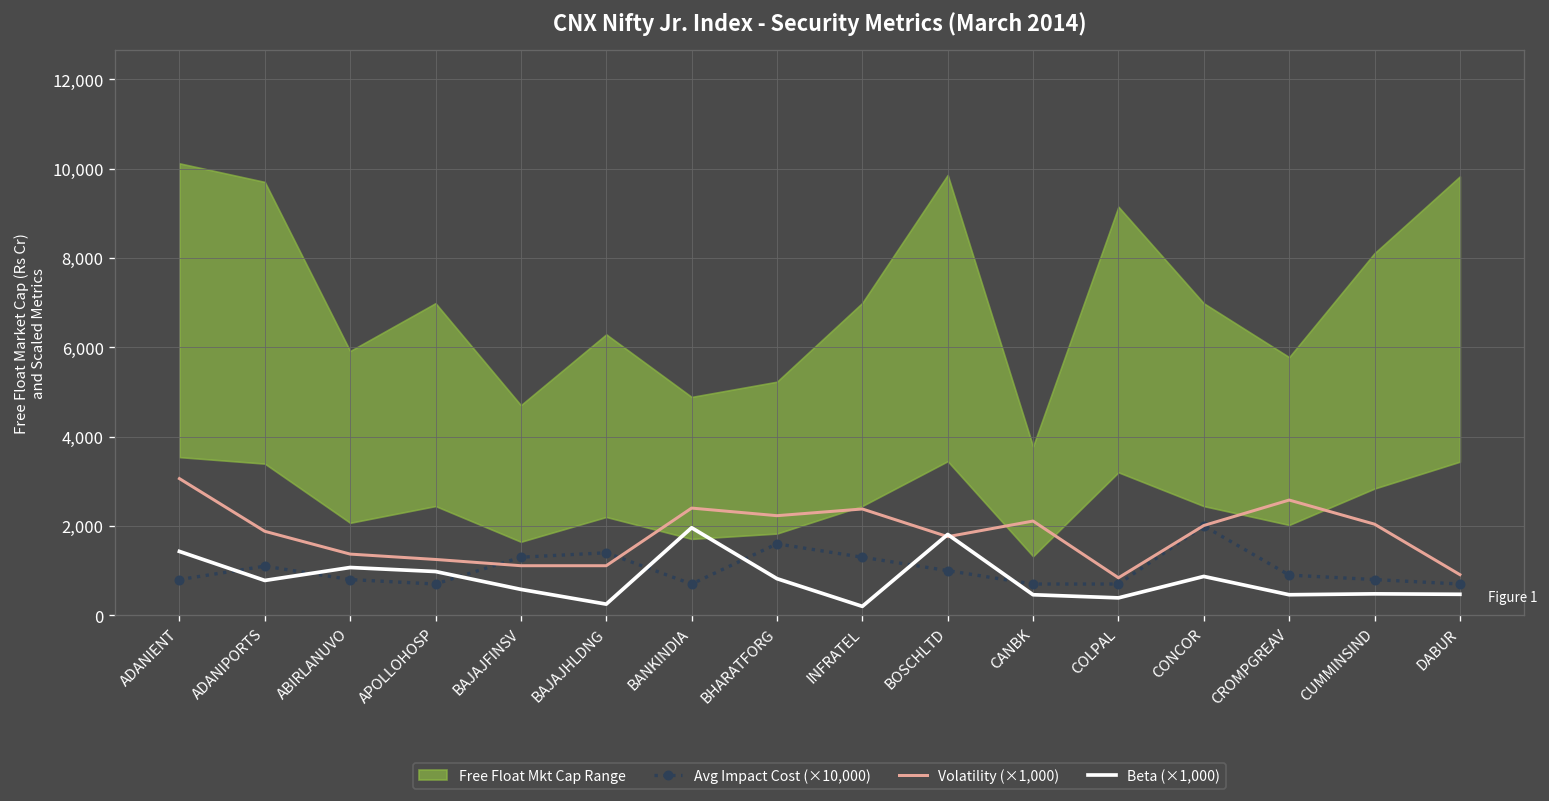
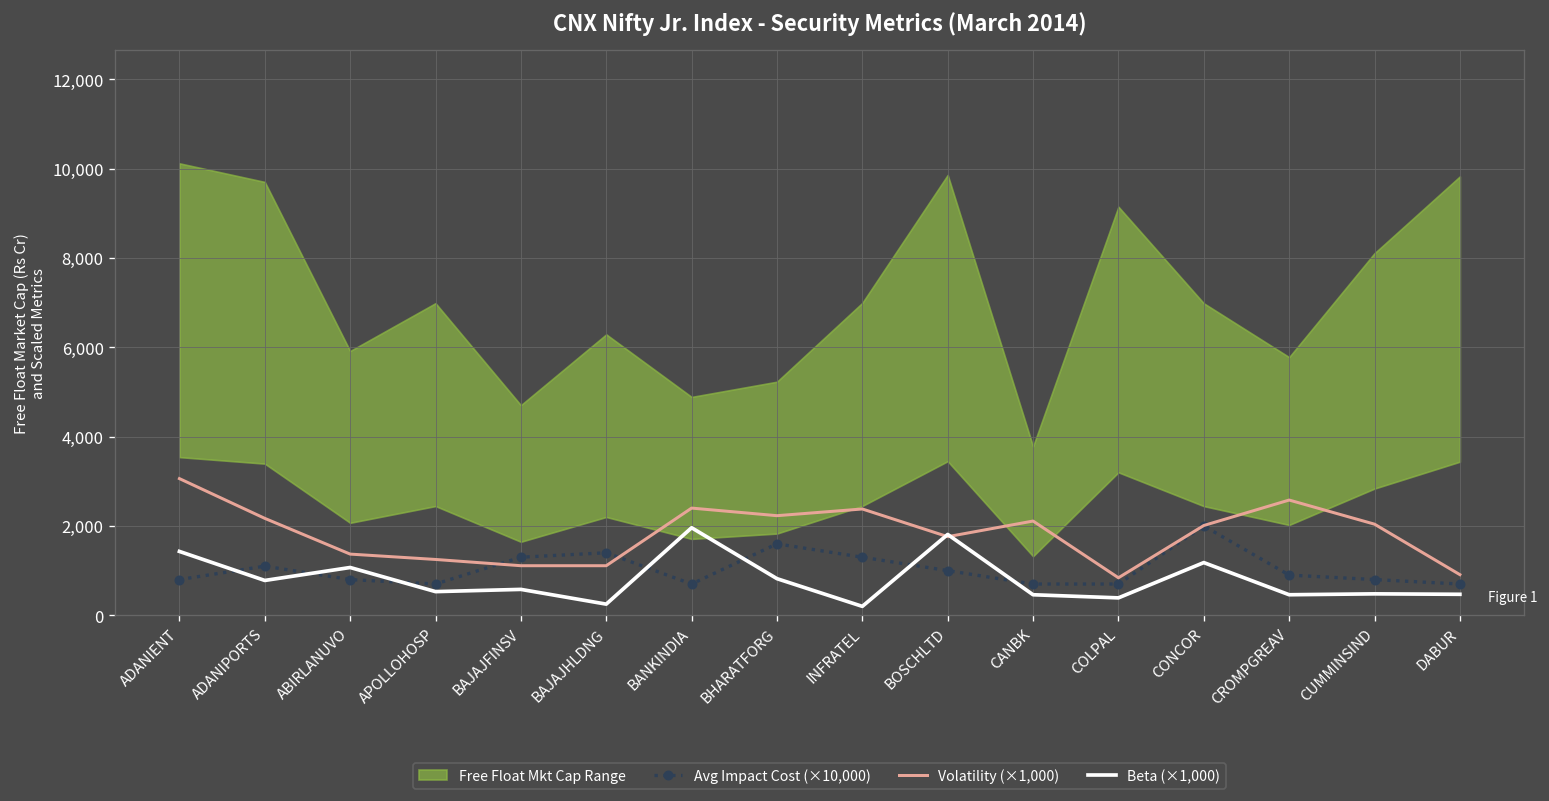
Volatility (×1,000), ADANIPORTS: 1,900 -> 2,200
Beta (×1,000), APOLLOHOSP: 1,000 -> 500
Beta (×1,000), CONCOR: 900 -> 1,200
